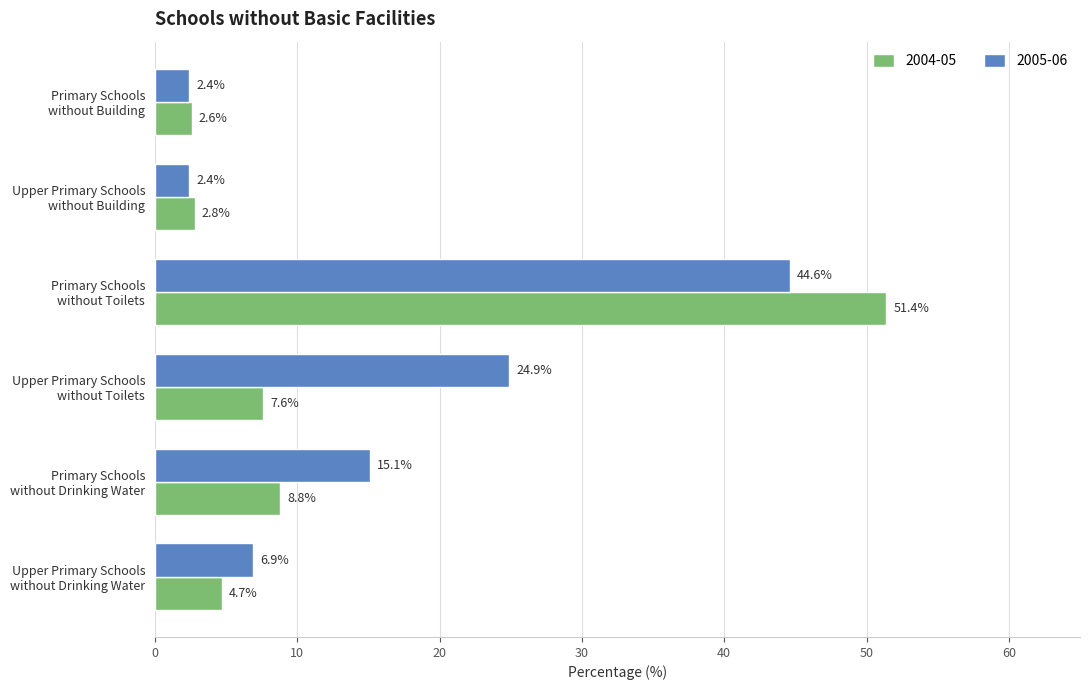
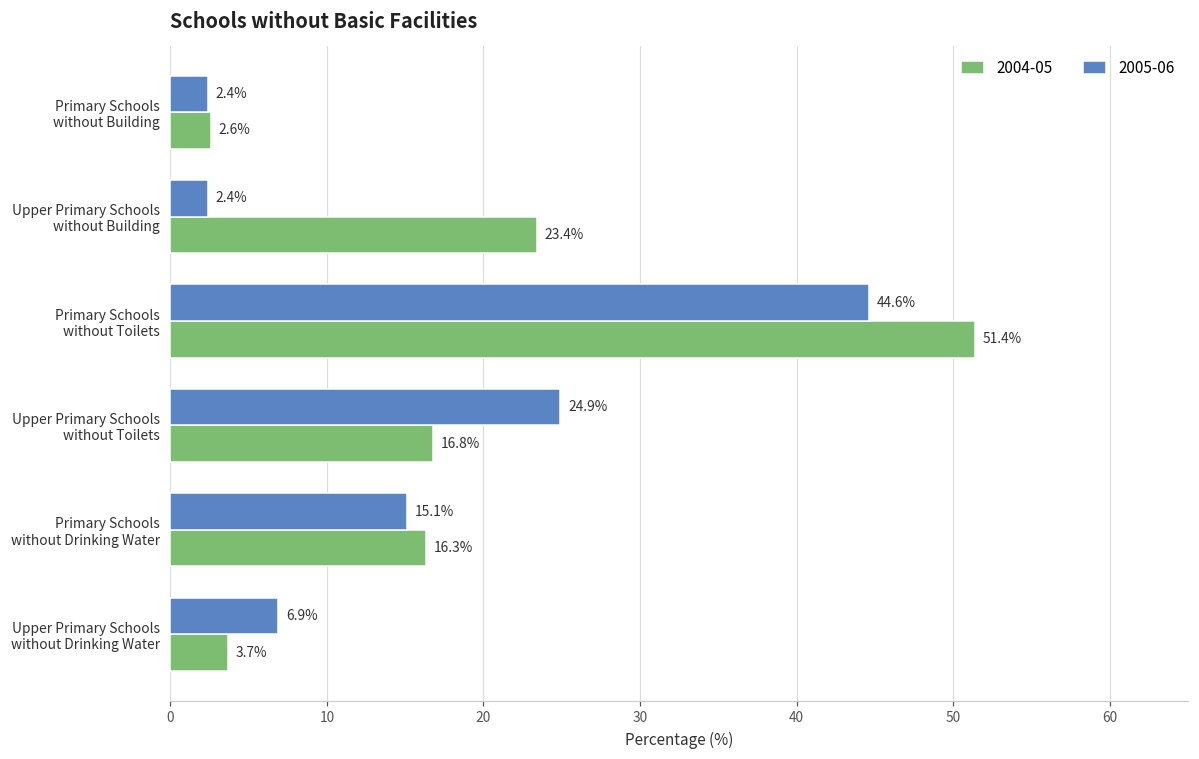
2004-05, Upper Primary Schools without Building: 2.8% -> 23.4%
2004-05, Upper Primary Schools without Toilets: 7.6% -> 16.8%
2004-05, Primary Schools without Drinking Water: 8.8% -> 16.3%
2004-05, Upper Primary Schools without Drinking Water: 4.7% -> 3.7%
